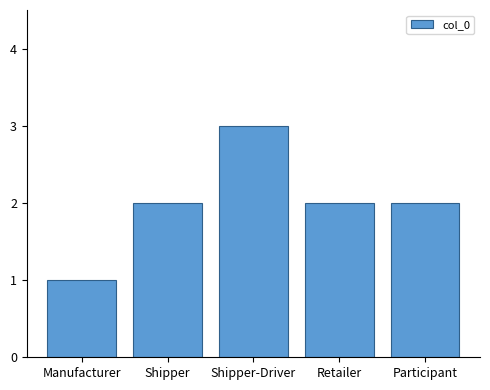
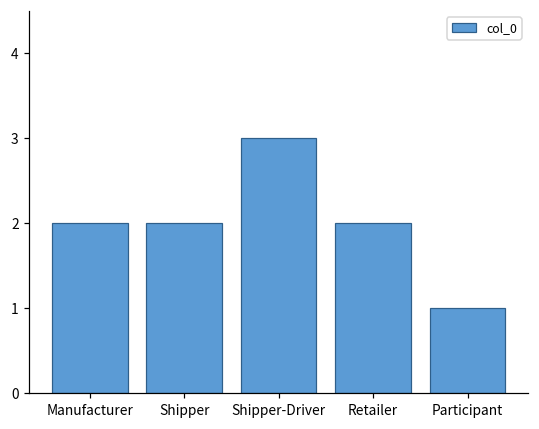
Manufacturer: 1 -> 2
Participant: 2 -> 1
